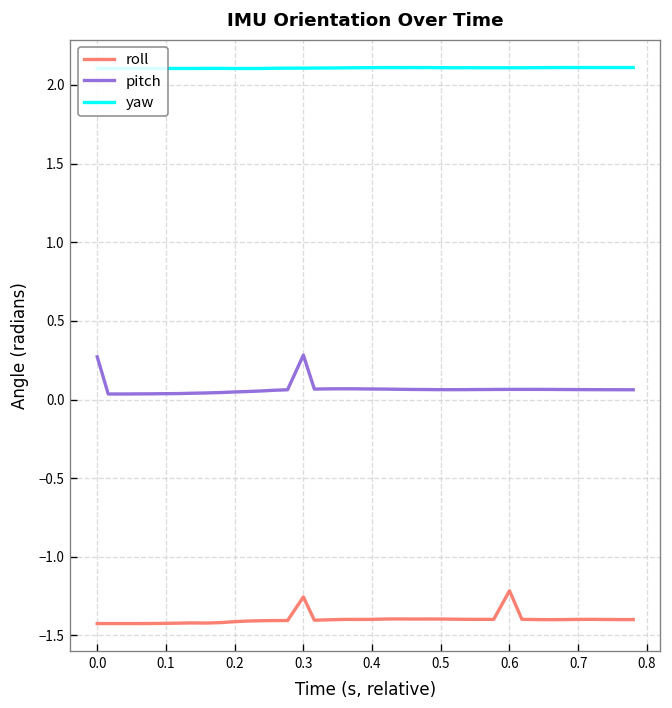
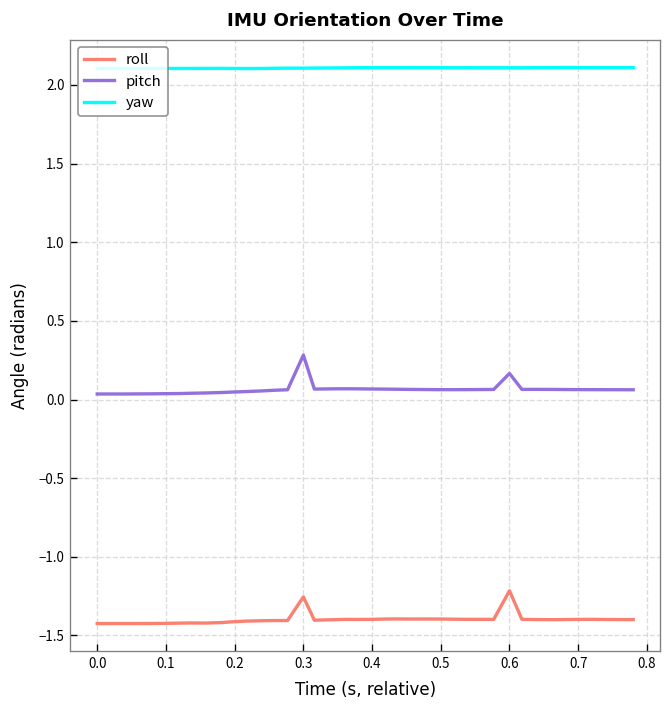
pitch, 0.0: 0.27 -> 0.04
pitch, 0.6: 0.06 -> 0.17
